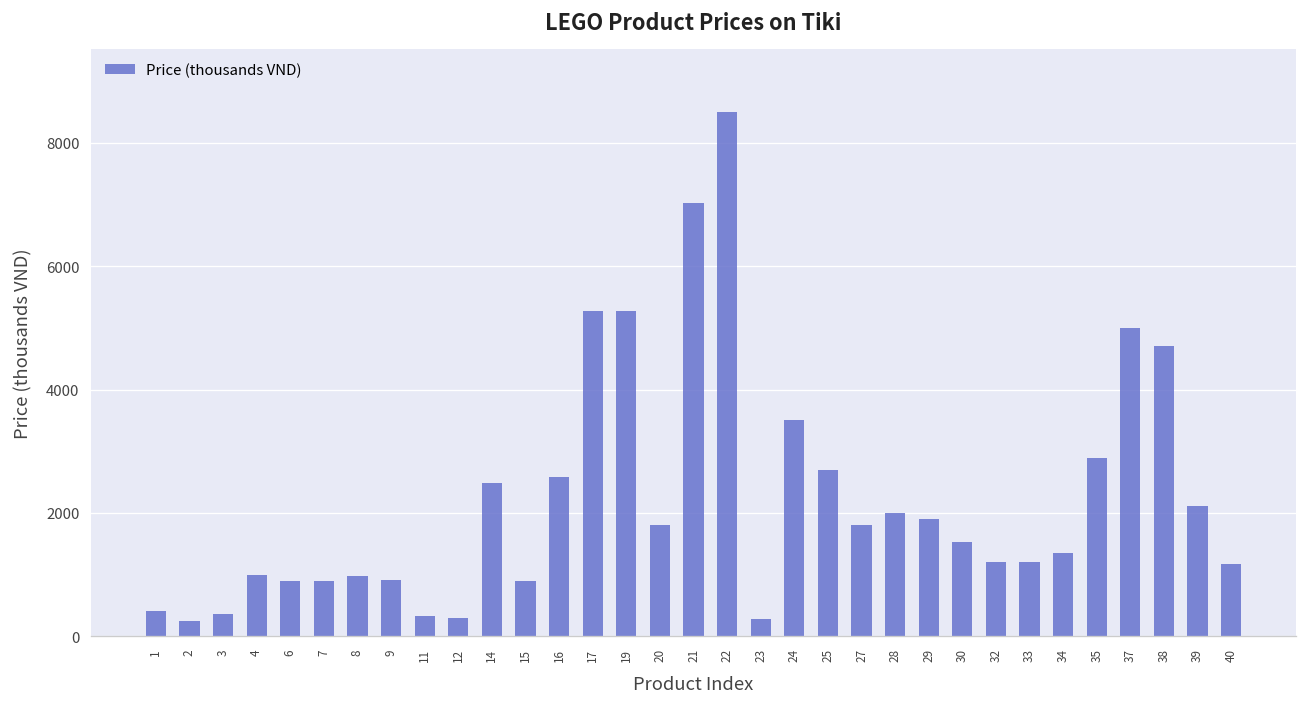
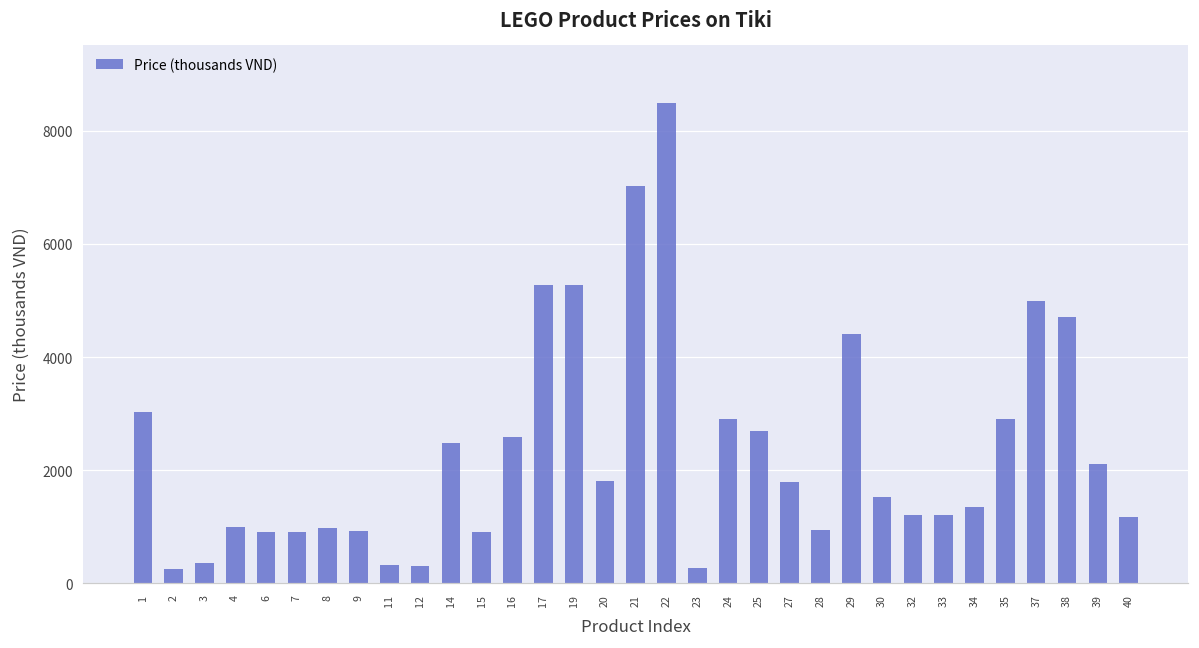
1: 400 -> 3000
24: 3500 -> 2900
28: 2000 -> 900
29: 1900 -> 4400
